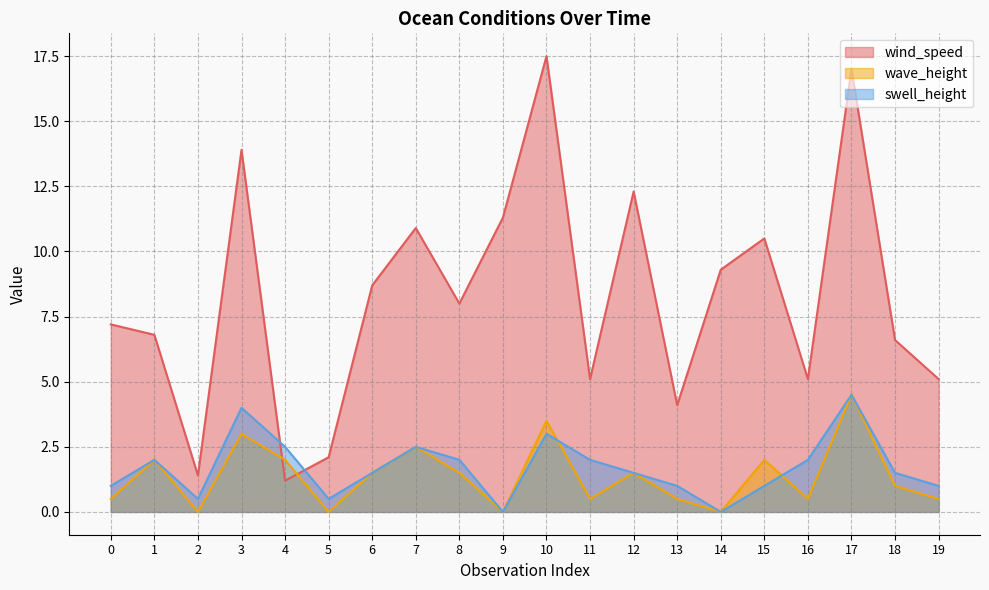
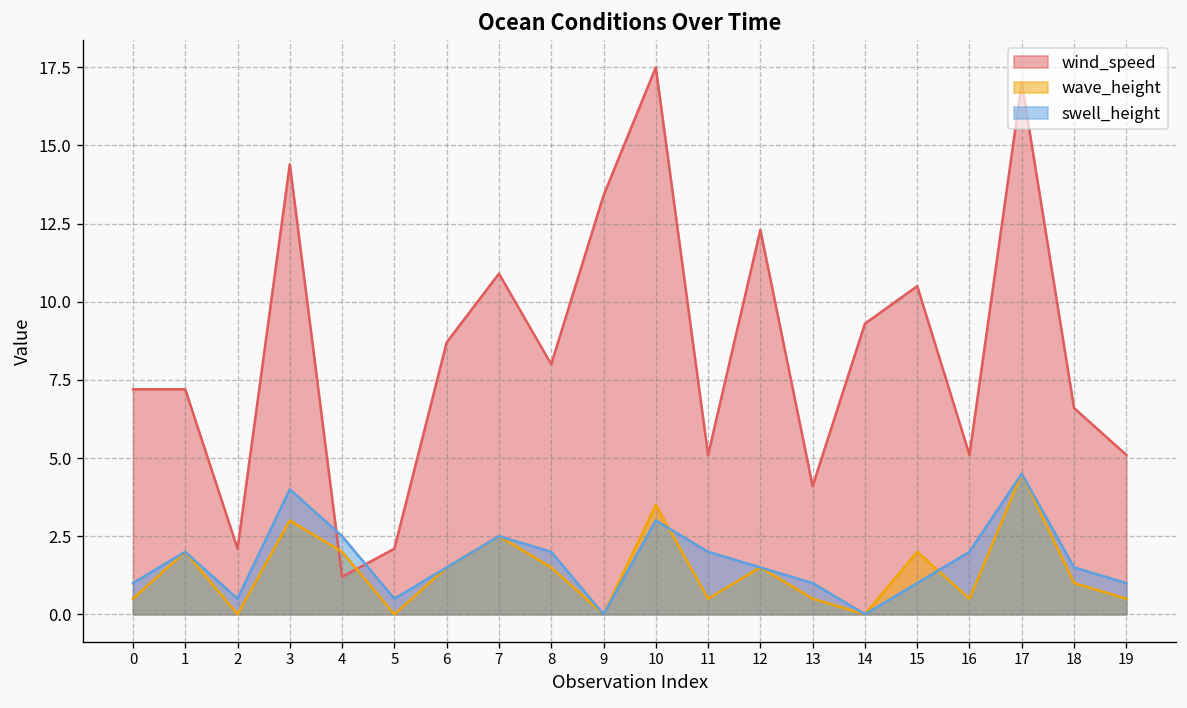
wind_speed, 1: 6.8 -> 7.2
wind_speed, 2: 1.4 -> 2.1
wind_speed, 3: 13.9 -> 14.4
wind_speed, 9: 11.3 -> 13.4
